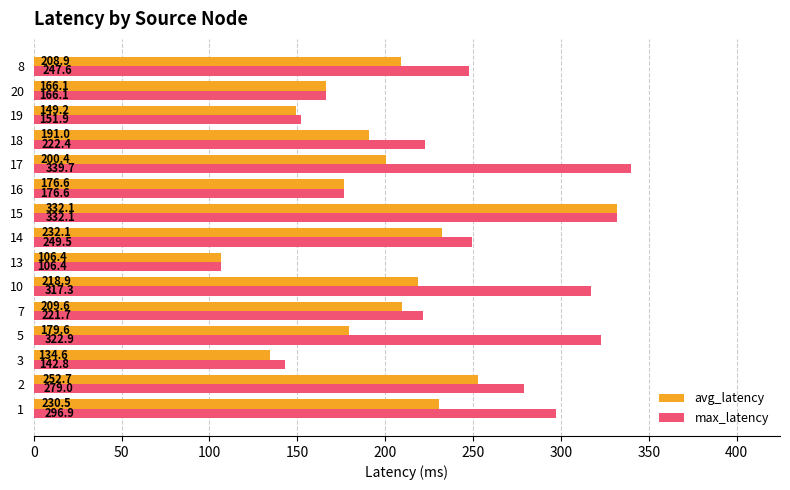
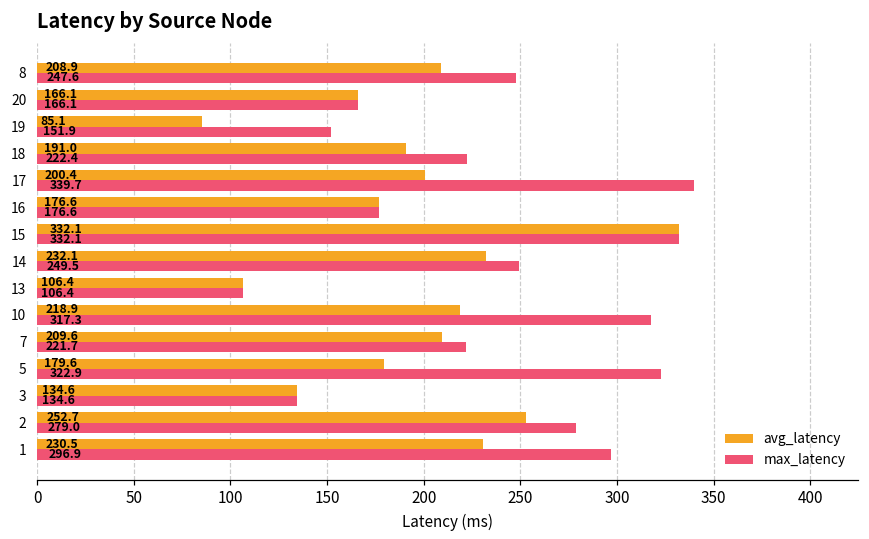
avg_latency, 19: 149.2 -> 85.1
max_latency, 3: 142.8 -> 134.6
